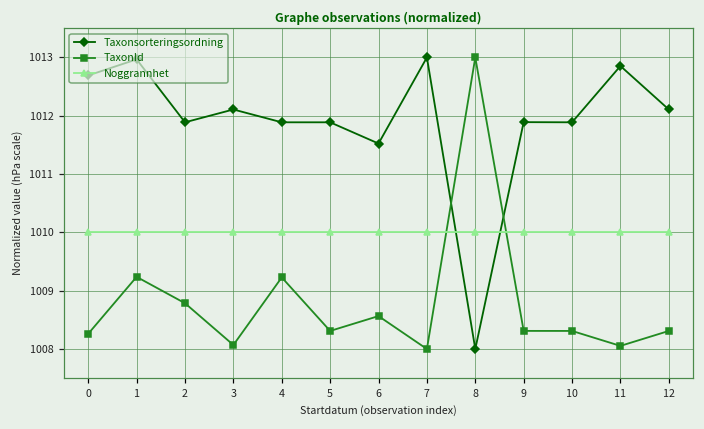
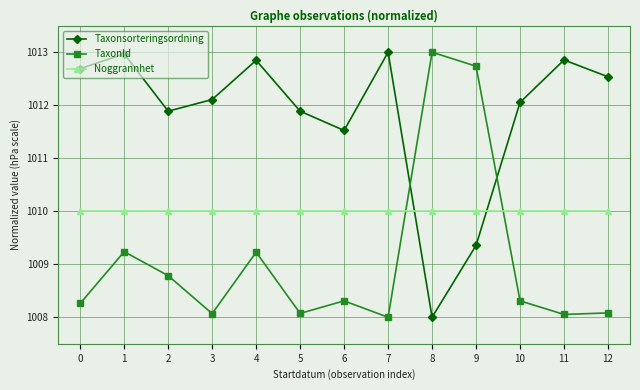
Taxonsorteringsordning, 4: 1011.9 -> 1012.8
TaxonId, 5: 1008.3 -> 1008.1
TaxonId, 6: 1008.6 -> 1008.3
Taxonsorteringsordning, 9: 1011.9 -> 1009.4
TaxonId, 9: 1008.3 -> 1012.7
Taxonsorteringsordning, 10: 1011.9 -> 1012.1
Taxonsorteringsordning, 12: 1012.1 -> 1012.5
TaxonId, 12: 1008.3 -> 1008.1
